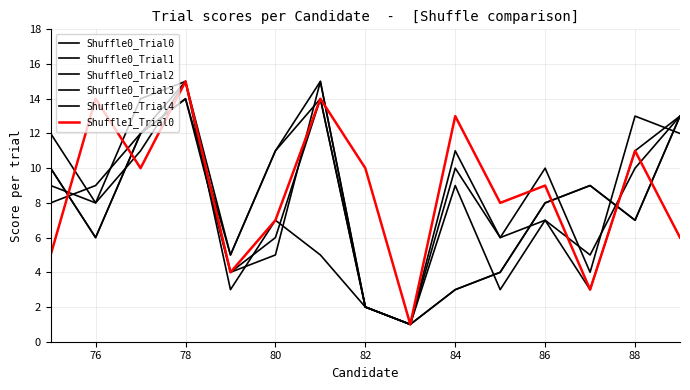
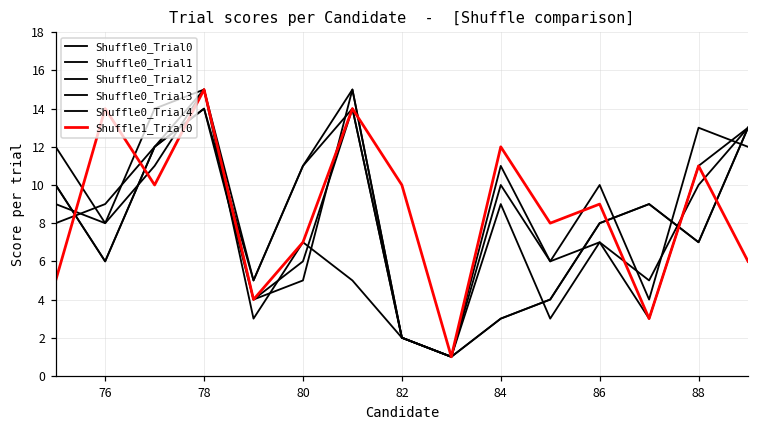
Shuffle1_Trial0, 84: 13 -> 12
